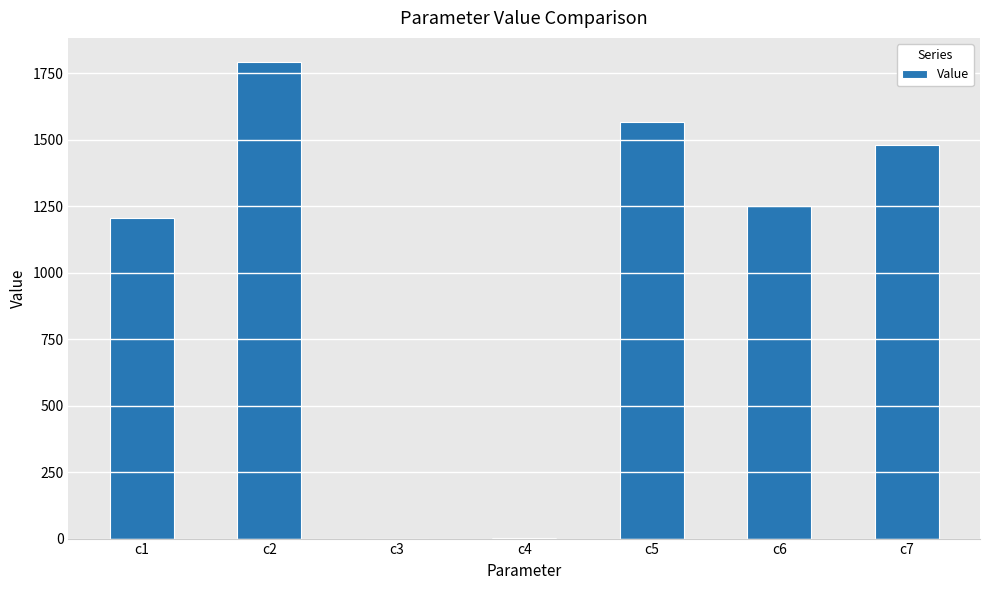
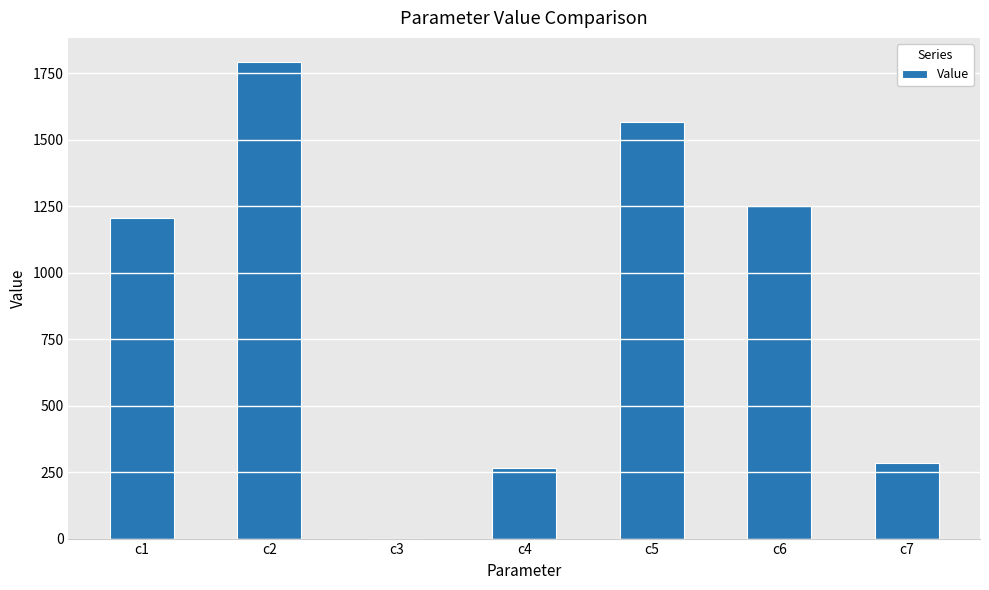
c4: 0 -> 260
c7: 1480 -> 290
